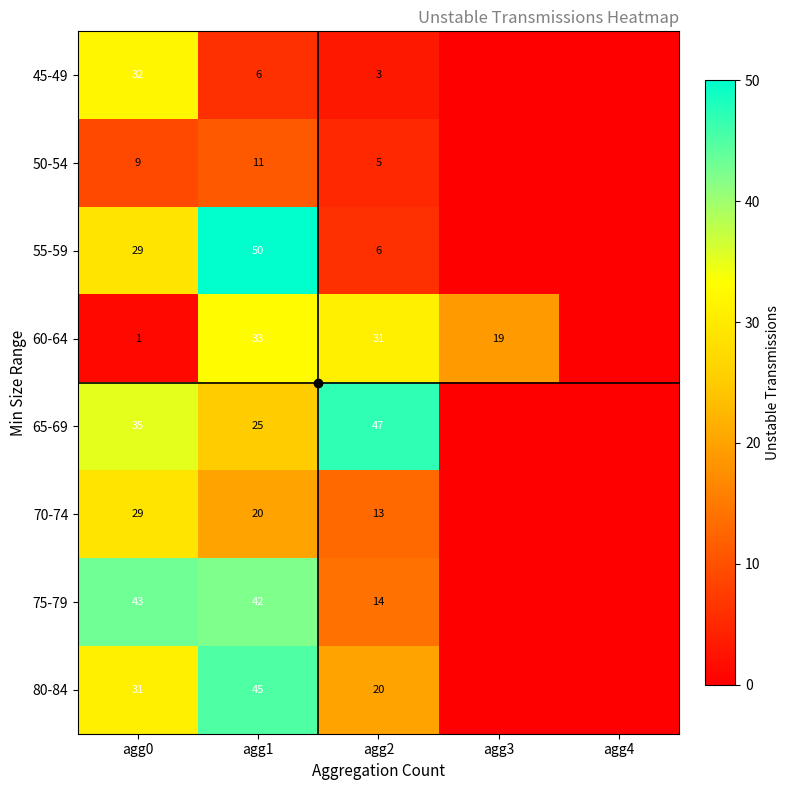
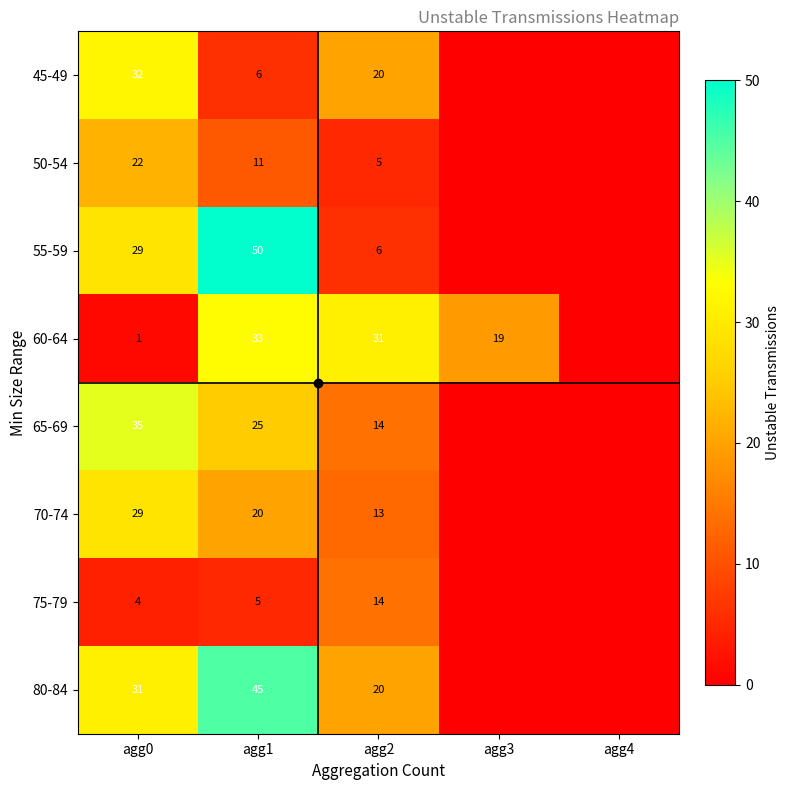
45-49, agg2: 3 -> 20
50-54, agg0: 9 -> 22
65-69, agg2: 47 -> 14
75-79, agg0: 43 -> 4
75-79, agg1: 42 -> 5
